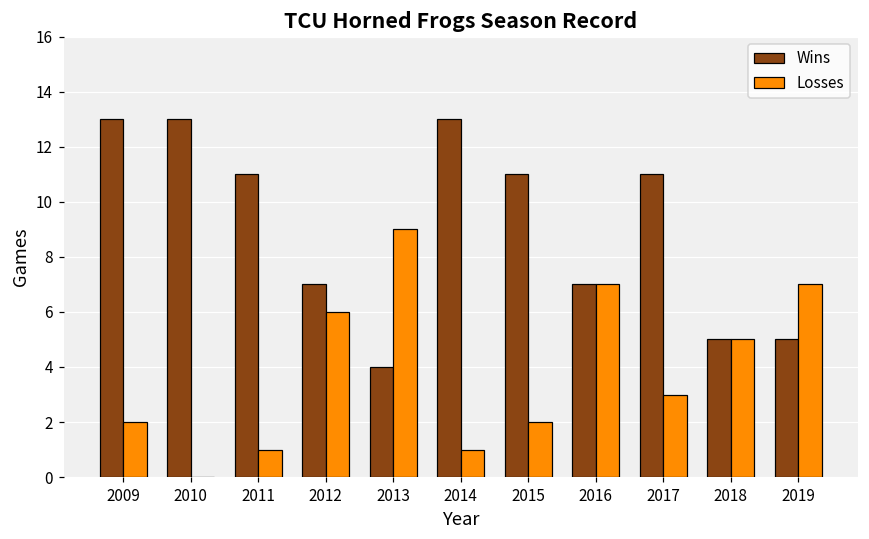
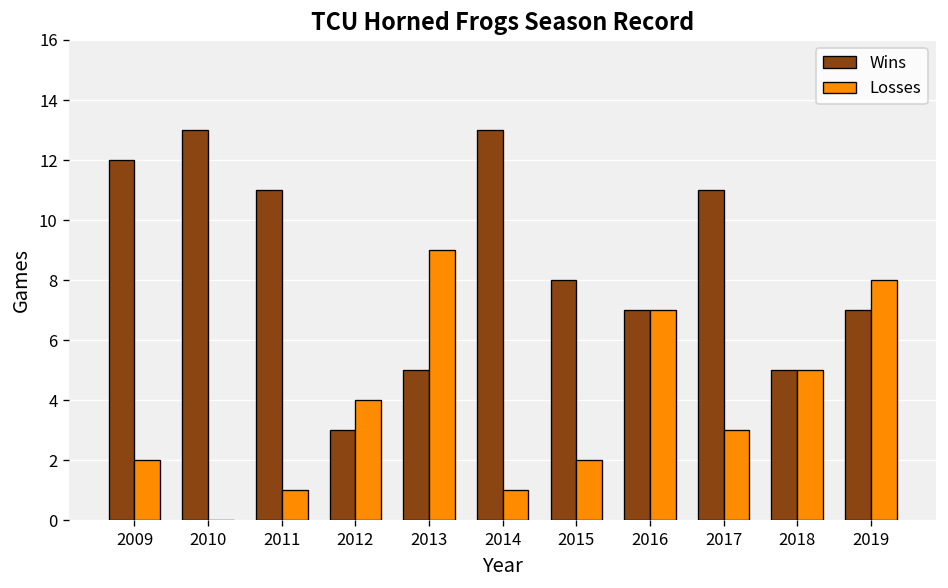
Wins, 2009: 13 -> 12
Wins, 2012: 7 -> 3
Losses, 2012: 6 -> 4
Wins, 2013: 4 -> 5
Wins, 2015: 11 -> 8
Wins, 2019: 5 -> 7
Losses, 2019: 7 -> 8
